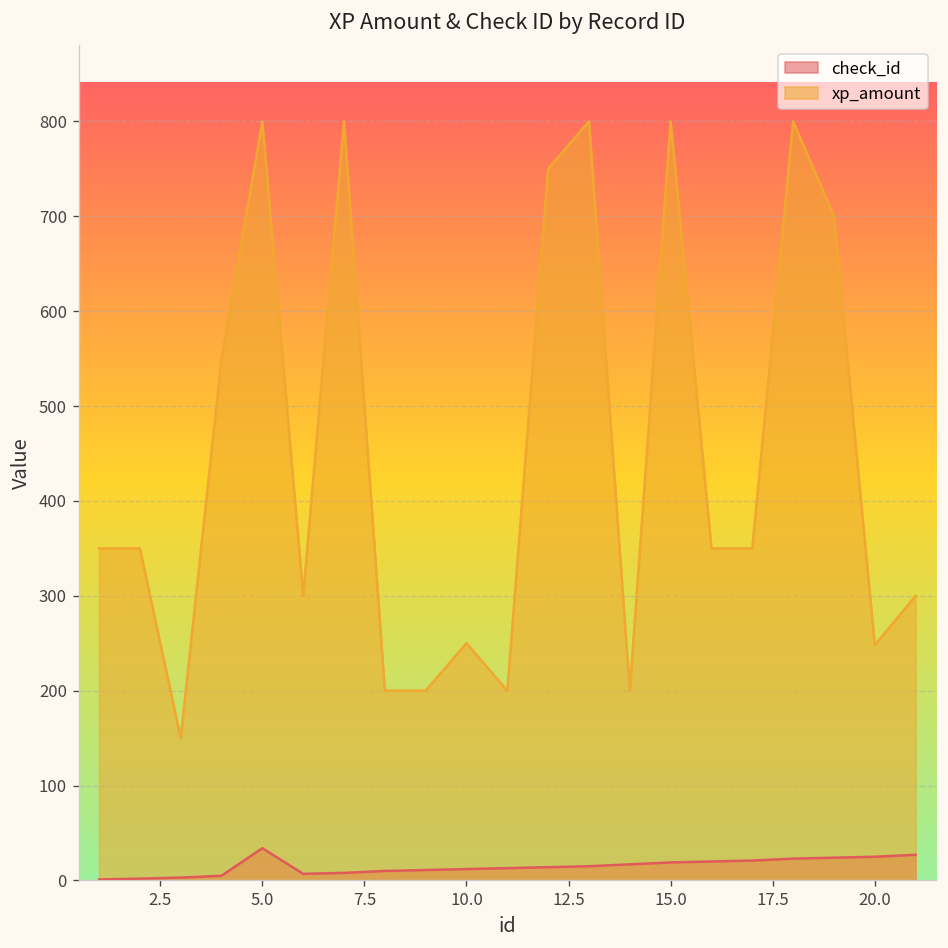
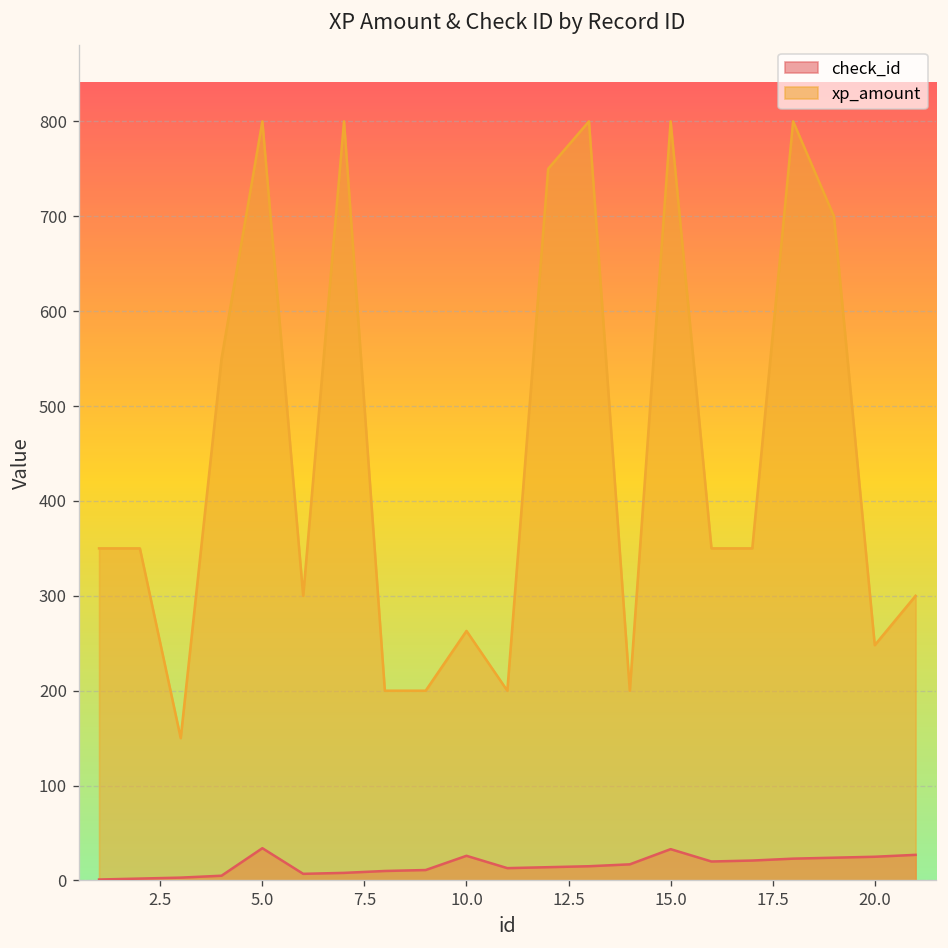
check_id, 10.0: 10 -> 30
xp_amount, 10.0: 250 -> 260
check_id, 15.0: 20 -> 30
